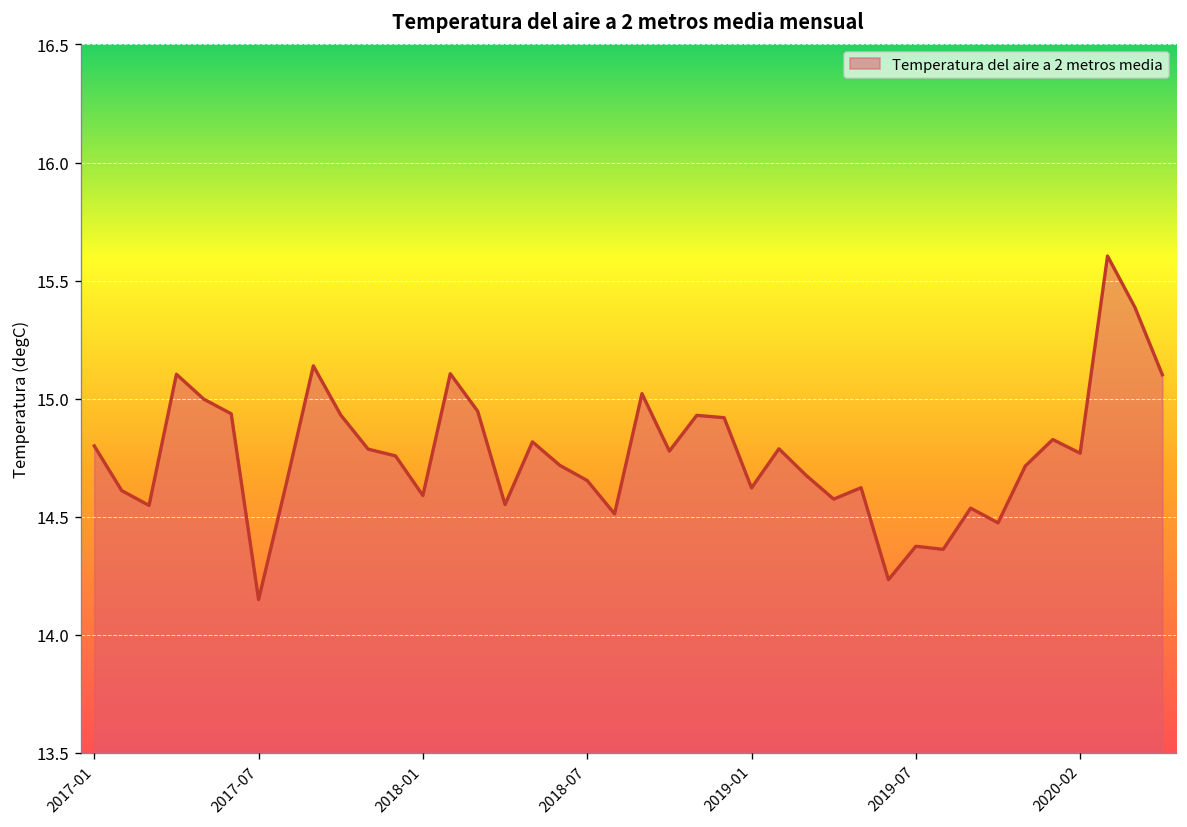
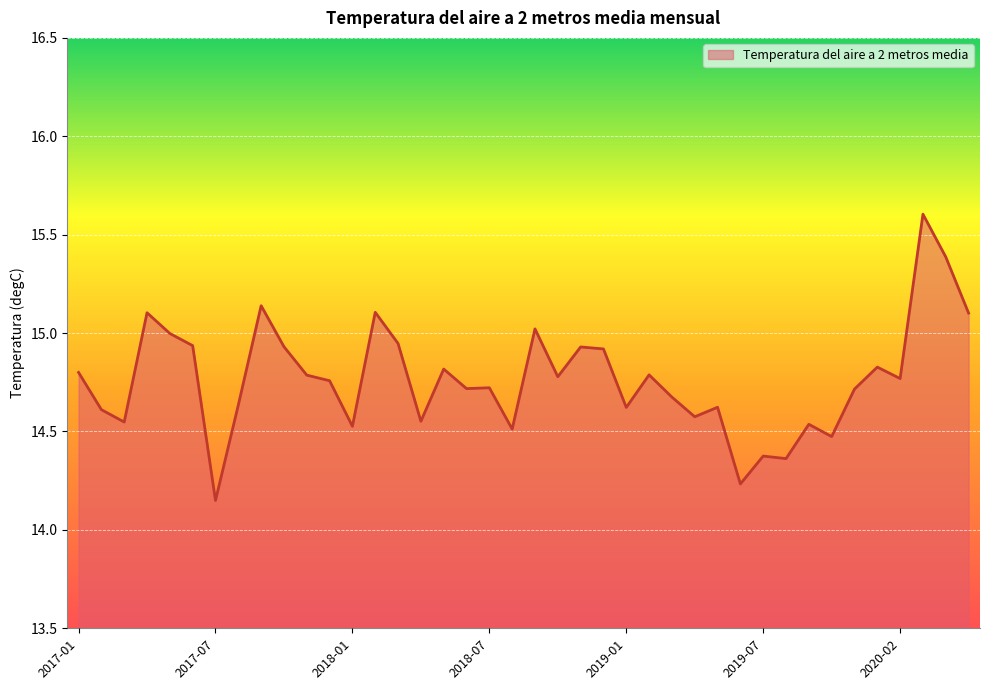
2018-01: 14.59 -> 14.53
2018-07: 14.65 -> 14.72
